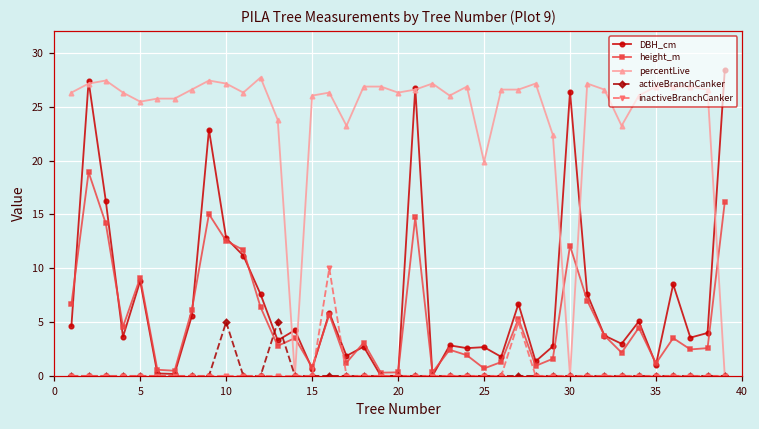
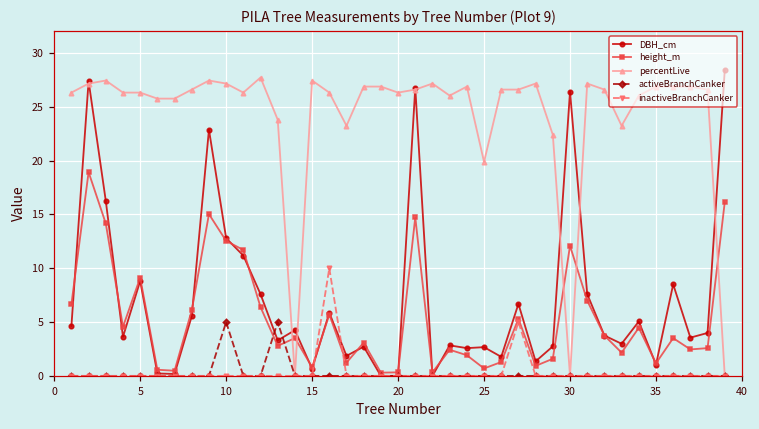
percentLive, 5: 25 -> 26
percentLive, 15: 26 -> 27
